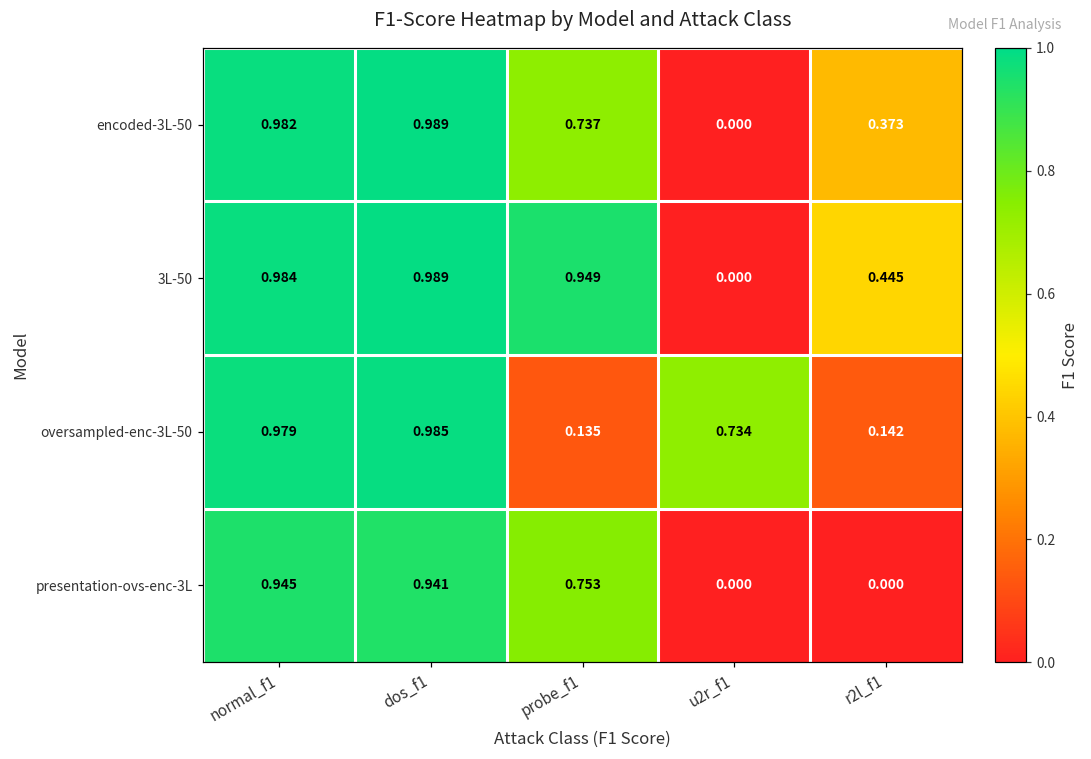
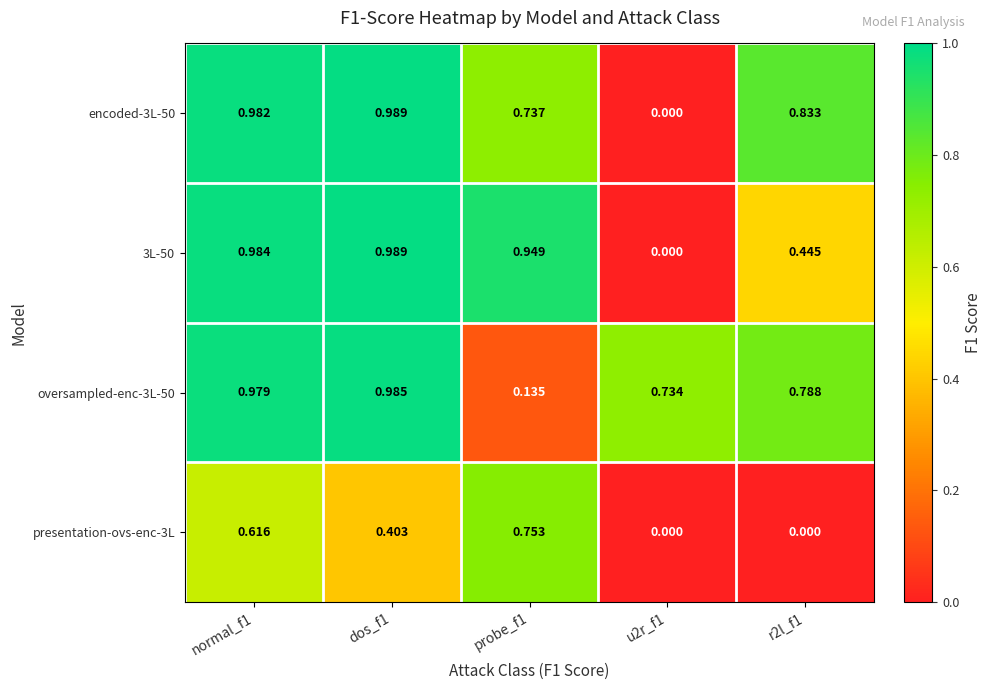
encoded-3L-50, r2l_f1: 0.373 -> 0.833
oversampled-enc-3L-50, r2l_f1: 0.142 -> 0.788
presentation-ovs-enc-3L, normal_f1: 0.945 -> 0.616
presentation-ovs-enc-3L, dos_f1: 0.941 -> 0.403
